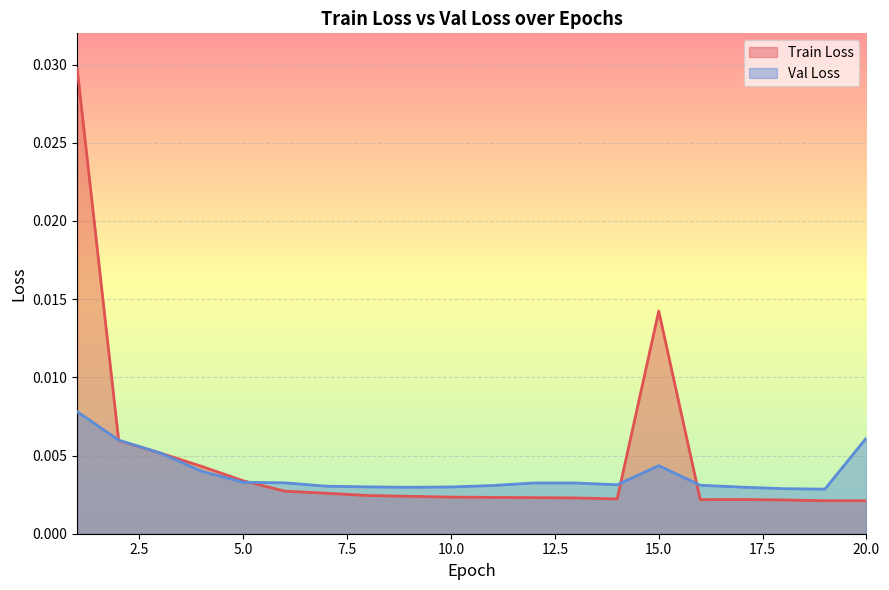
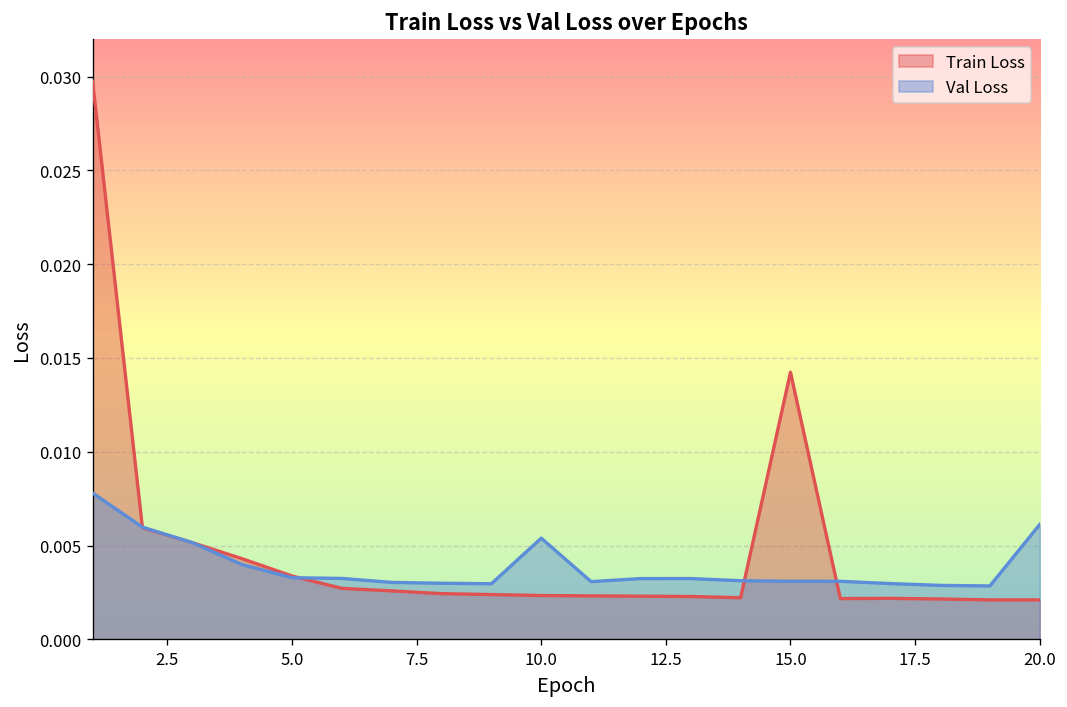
Val Loss, 10.0: 0.0030 -> 0.0054
Val Loss, 15.0: 0.0044 -> 0.0031
